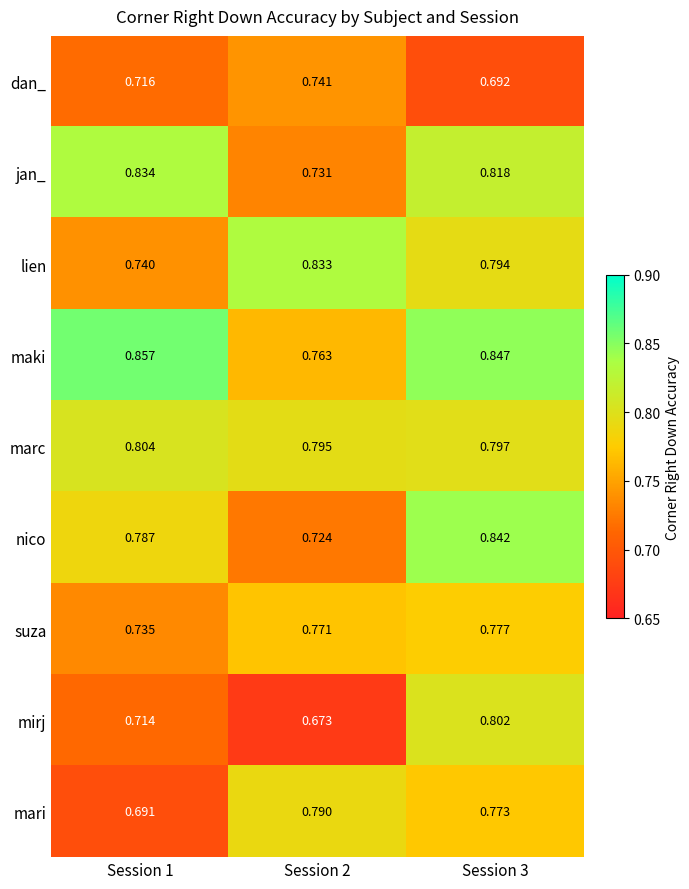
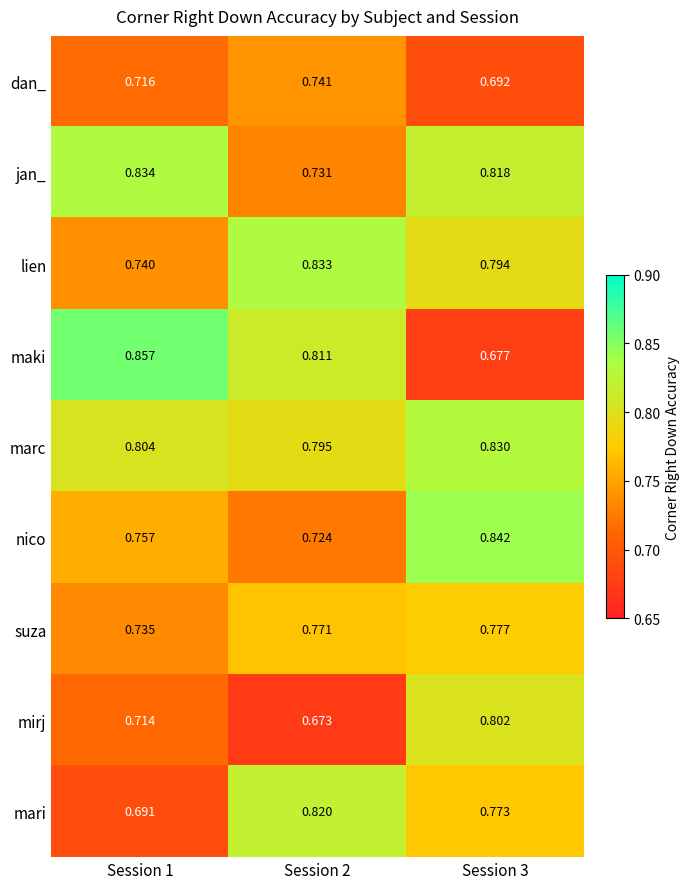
maki, Session 2: 0.763 -> 0.811
maki, Session 3: 0.847 -> 0.677
marc, Session 3: 0.797 -> 0.830
nico, Session 1: 0.787 -> 0.757
mari, Session 2: 0.790 -> 0.820
